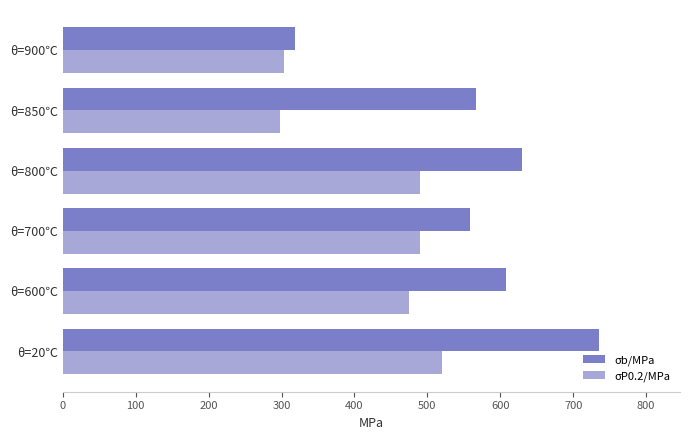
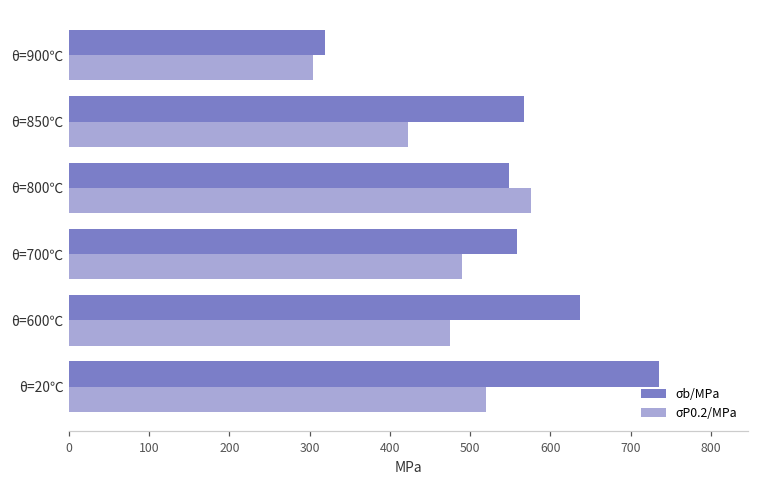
σP0.2/MPa, θ=850℃: 300 -> 420
σb/MPa, θ=800℃: 630 -> 550
σP0.2/MPa, θ=800℃: 490 -> 580
σb/MPa, θ=600℃: 610 -> 640
